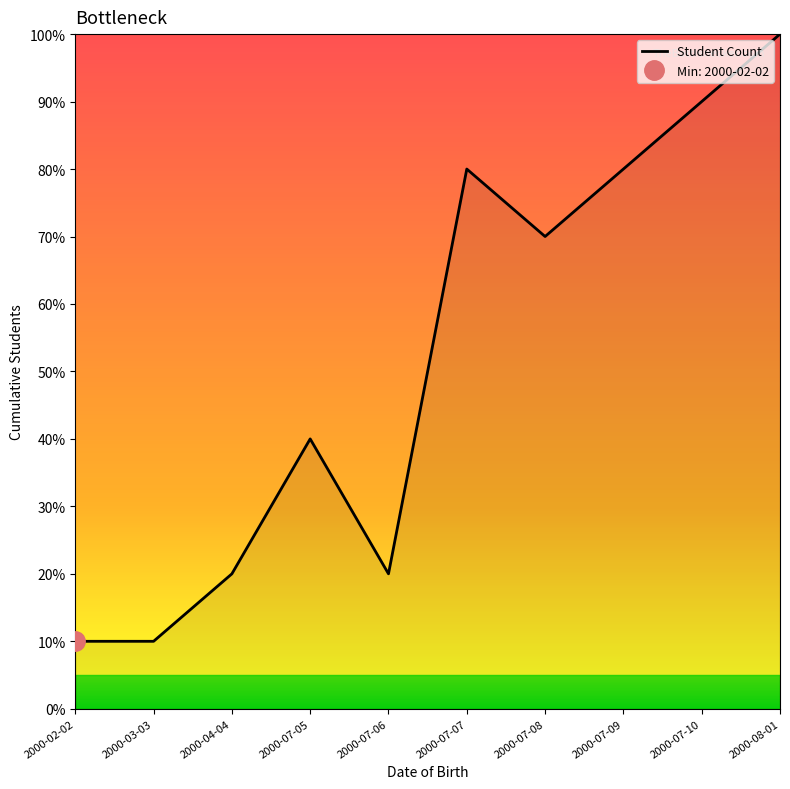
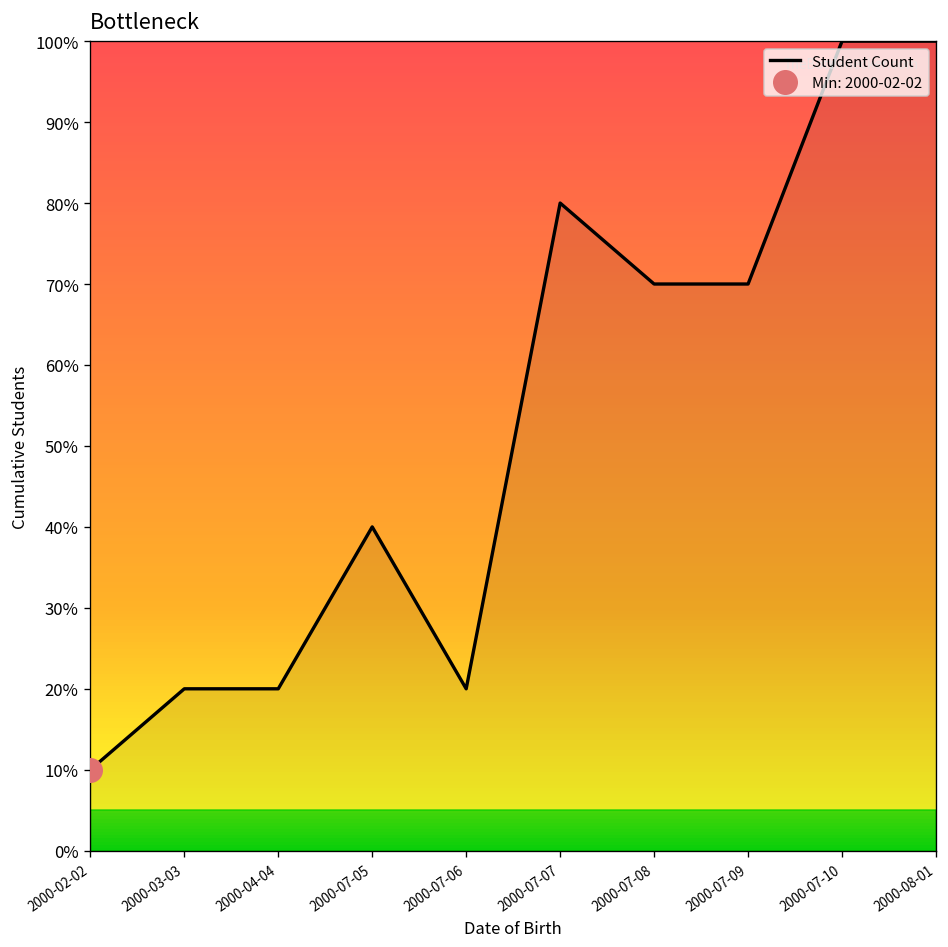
Student Count, 2000-03-03: 10% -> 20%
Student Count, 2000-07-09: 80% -> 70%
Student Count, 2000-07-10: 90% -> 100%
